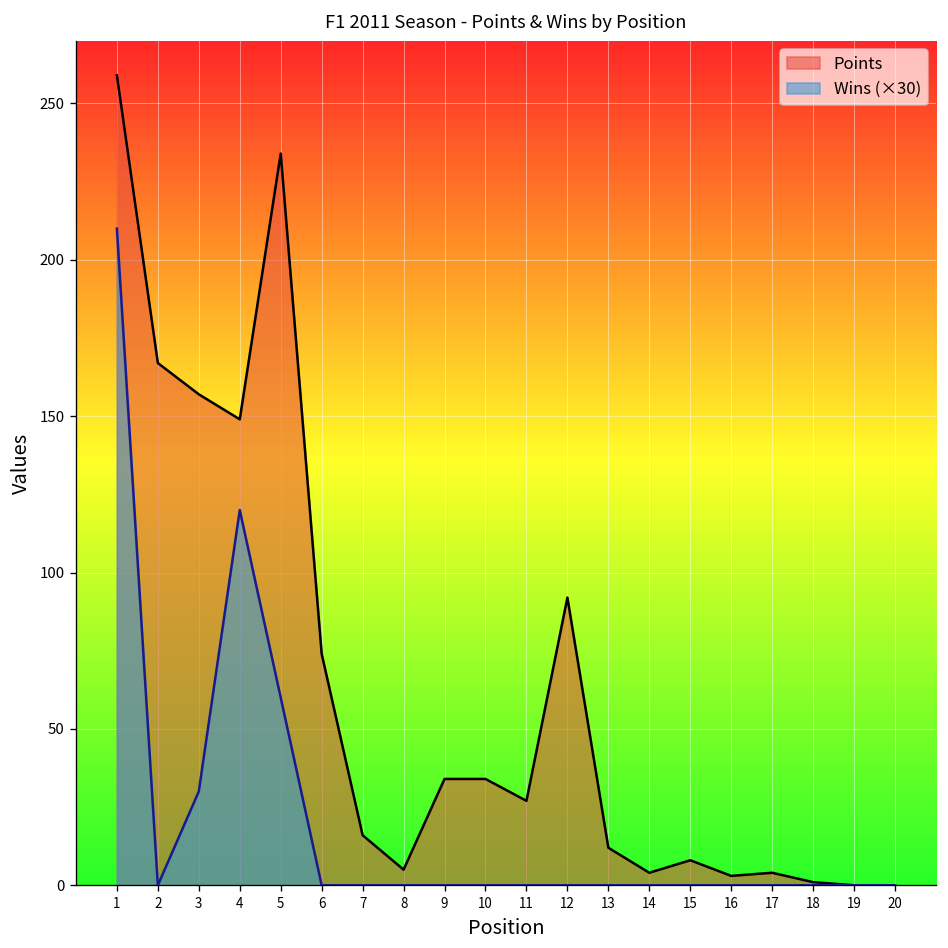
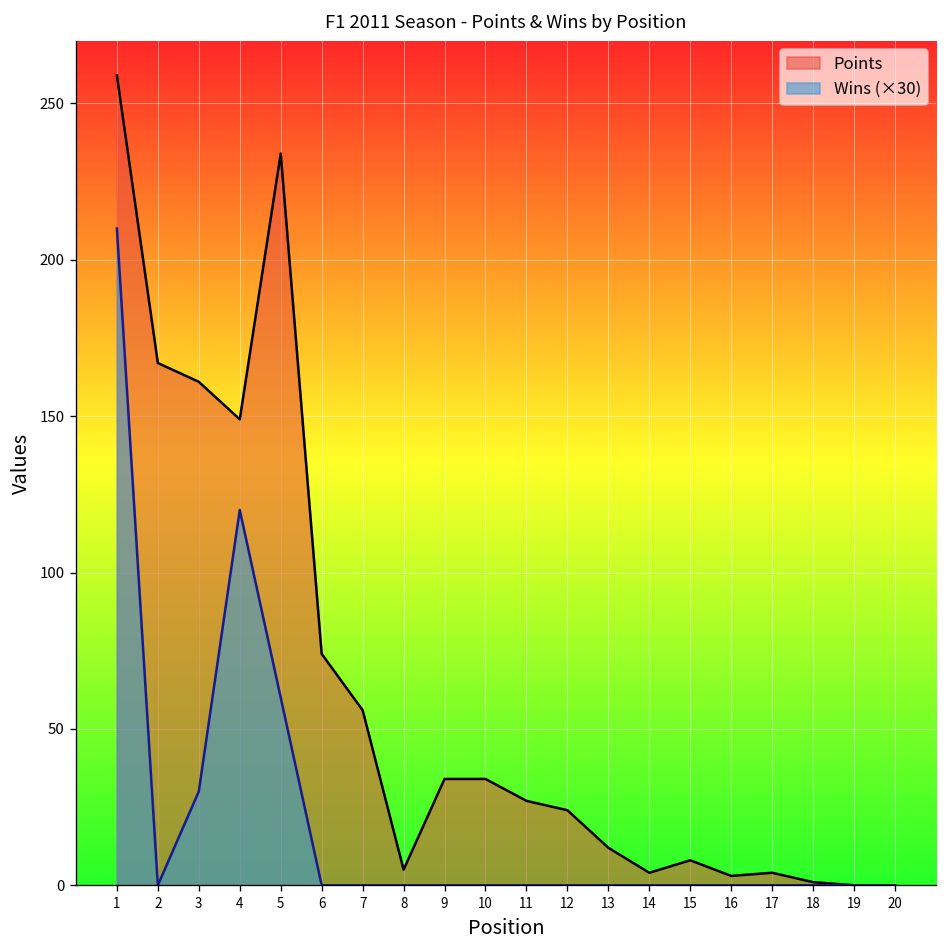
Points, 3: 157 -> 161
Points, 7: 16 -> 56
Points, 12: 92 -> 24
